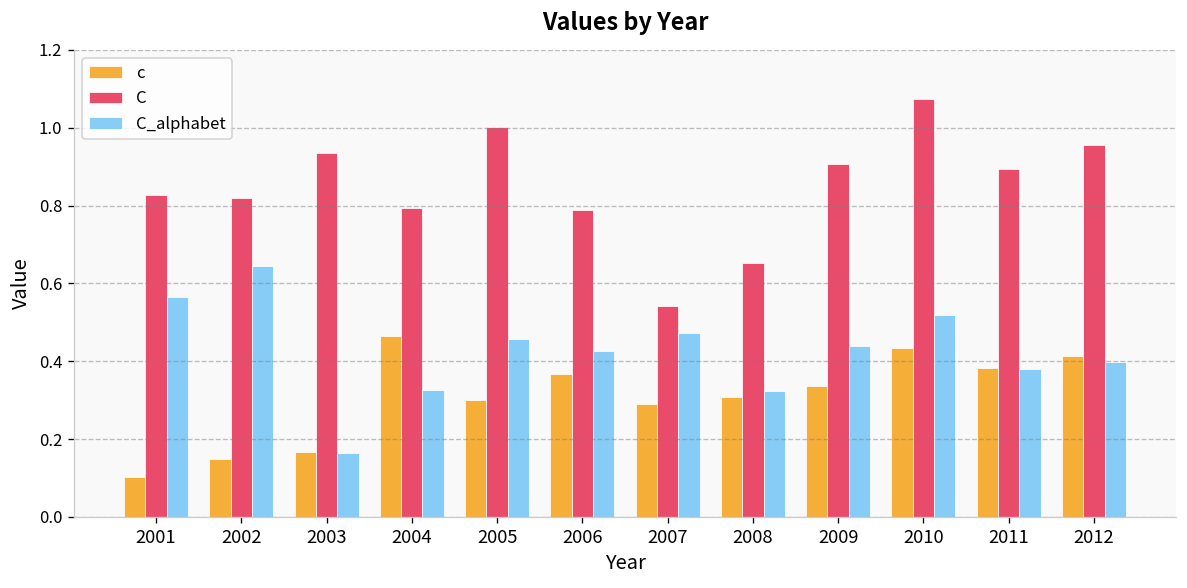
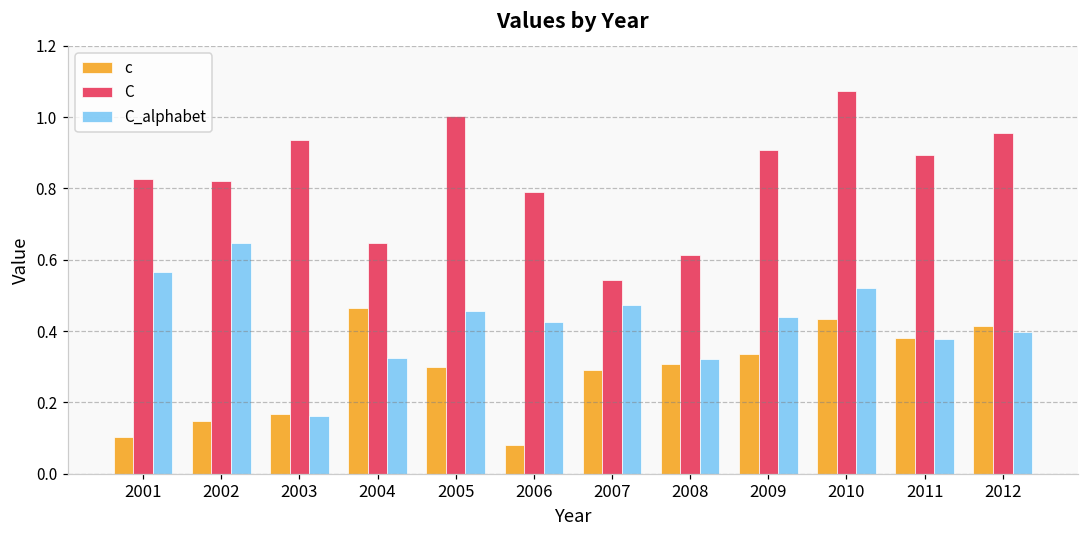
C, 2004: 0.79 -> 0.65
c, 2006: 0.37 -> 0.08
C, 2008: 0.65 -> 0.61
